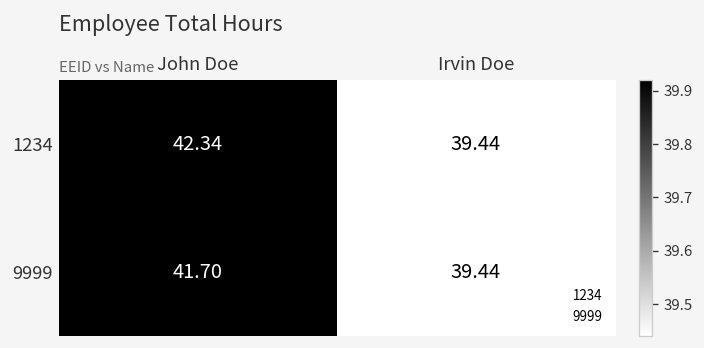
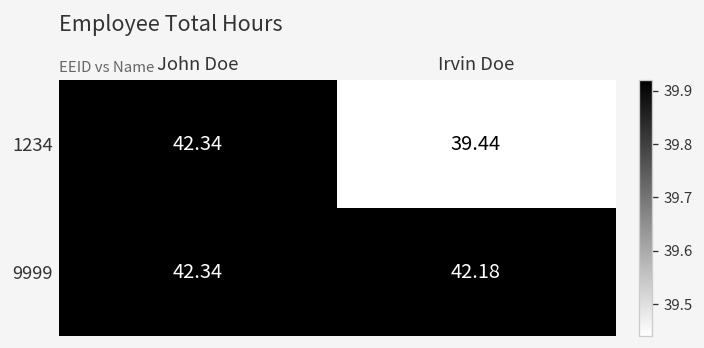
9999, John Doe: 41.70 -> 42.34
9999, Irvin Doe: 39.44 -> 42.18
